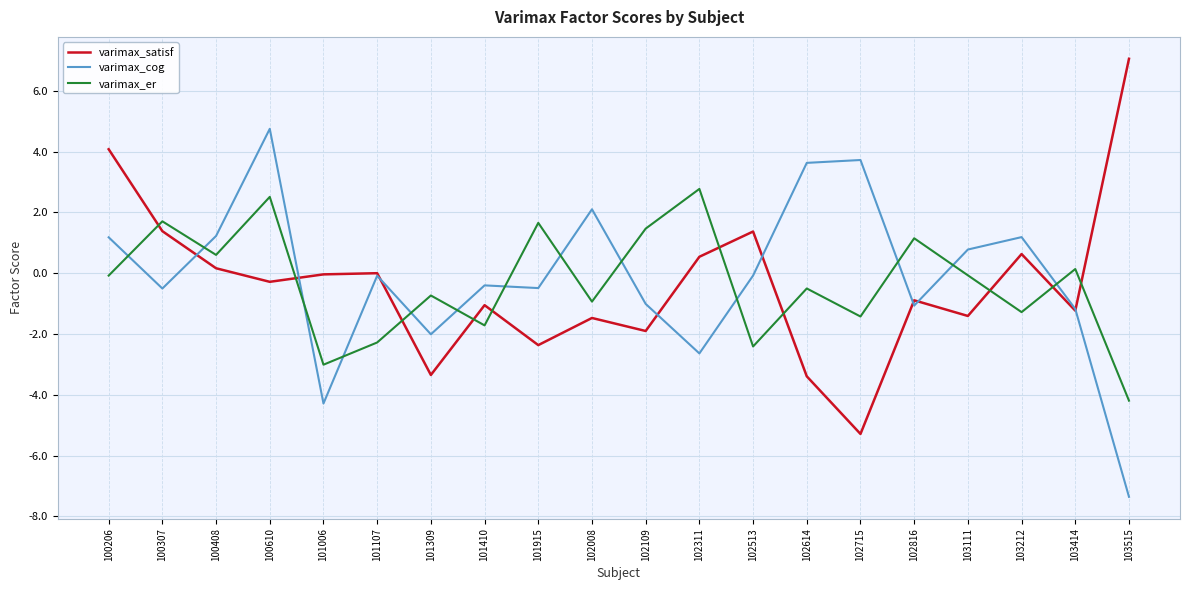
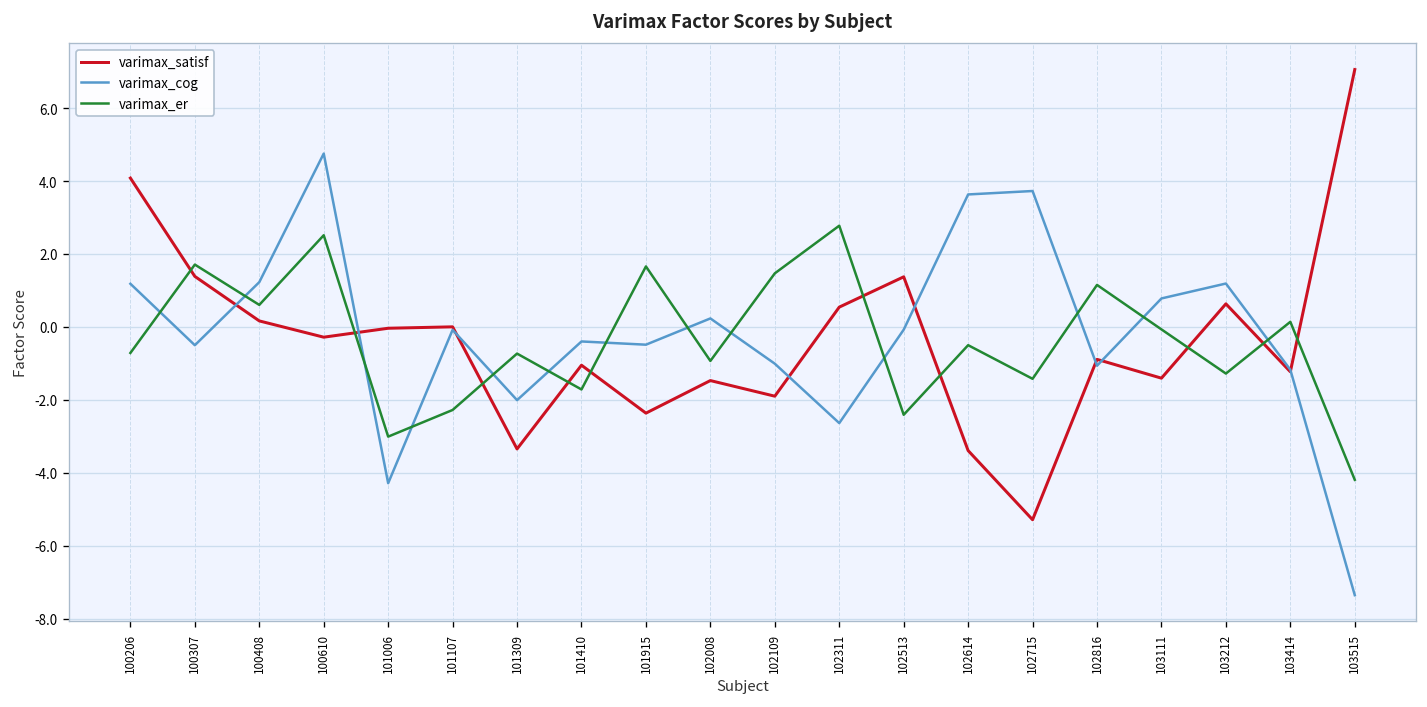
varimax_er, 100206: -0.1 -> -0.7
varimax_cog, 102008: 2.1 -> 0.2
